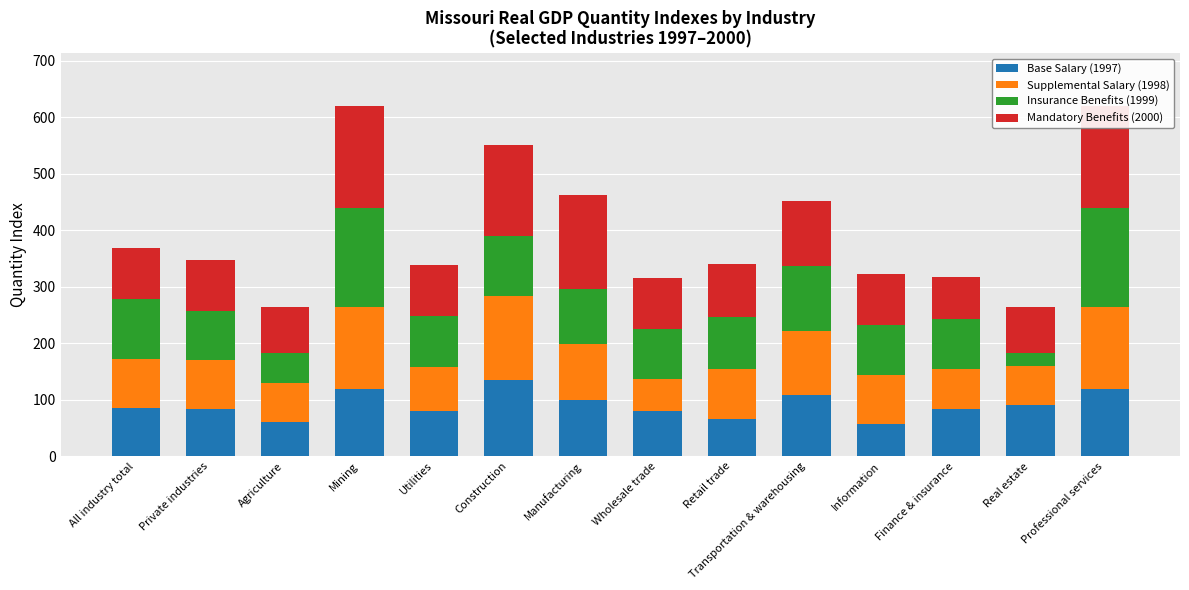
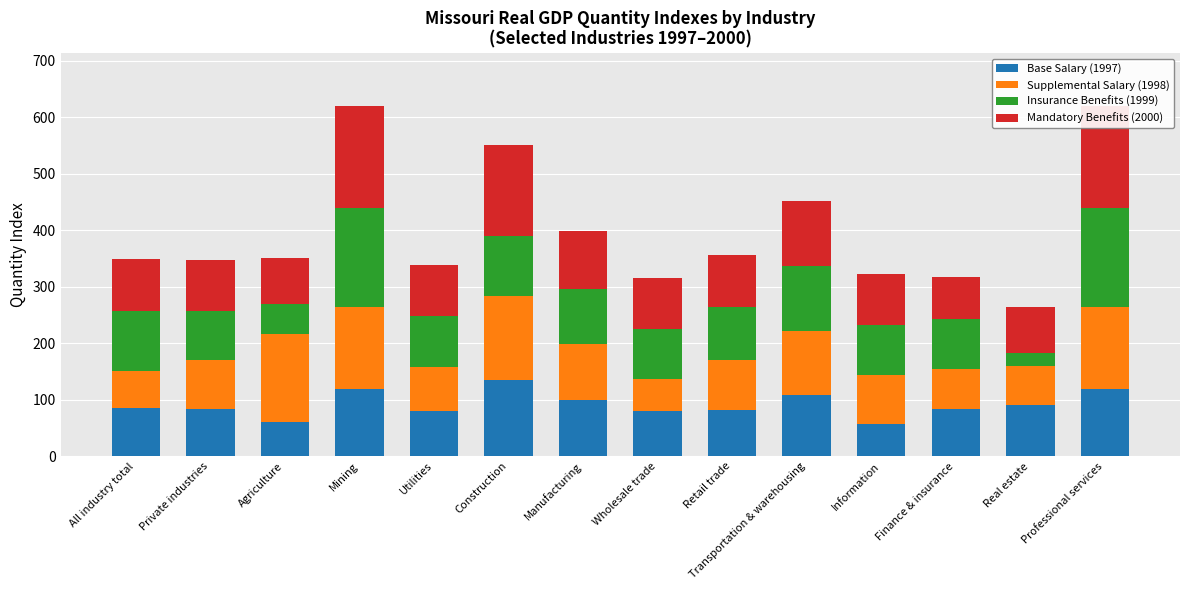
Supplemental Salary (1998), All industry total: 90 -> 70
Supplemental Salary (1998), Agriculture: 70 -> 160
Mandatory Benefits (2000), Manufacturing: 170 -> 100
Base Salary (1997), Retail trade: 60 -> 80
